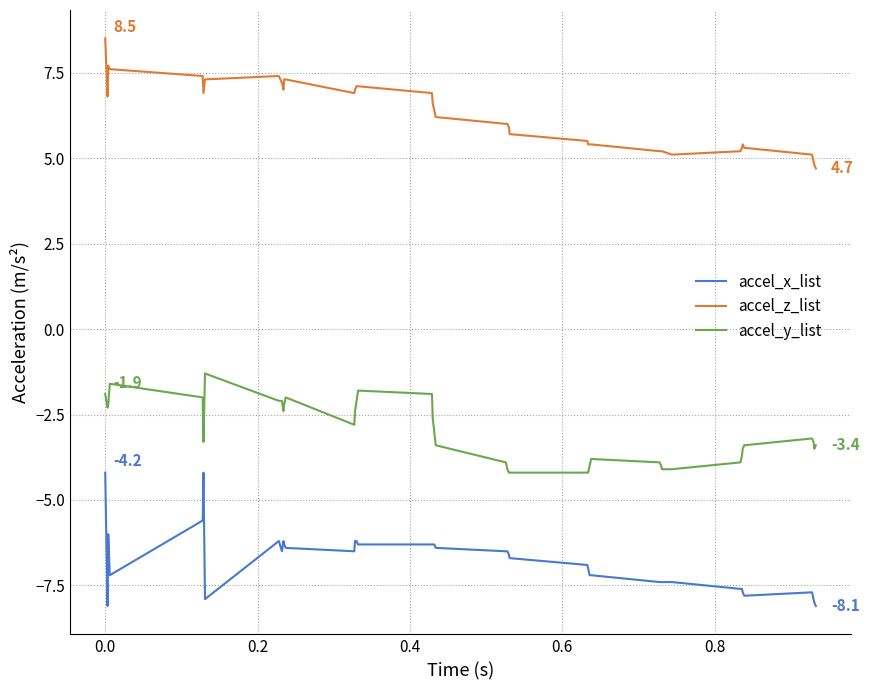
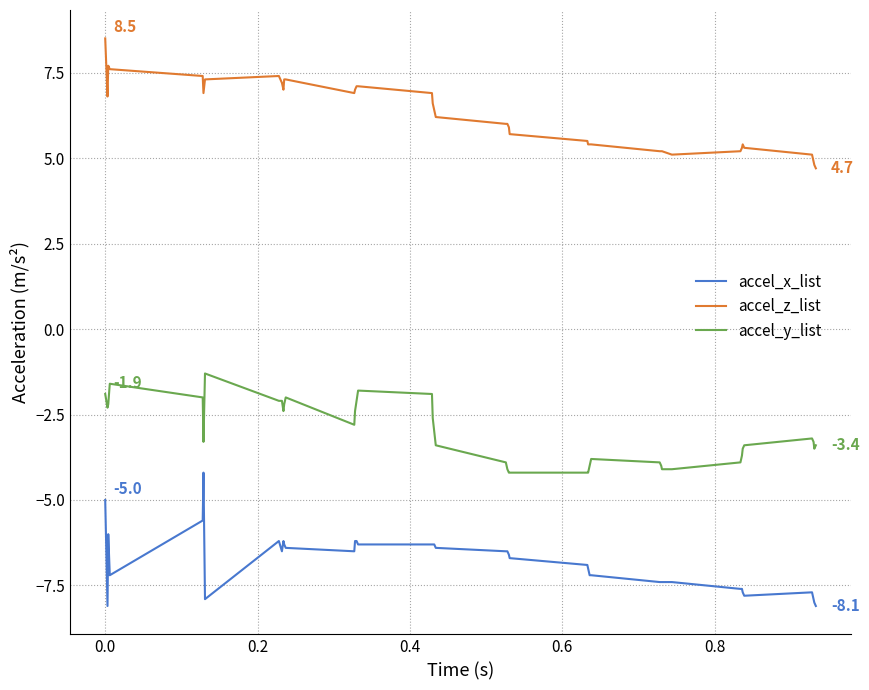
accel_x_list, 0.0: -4.2 -> -5.0
